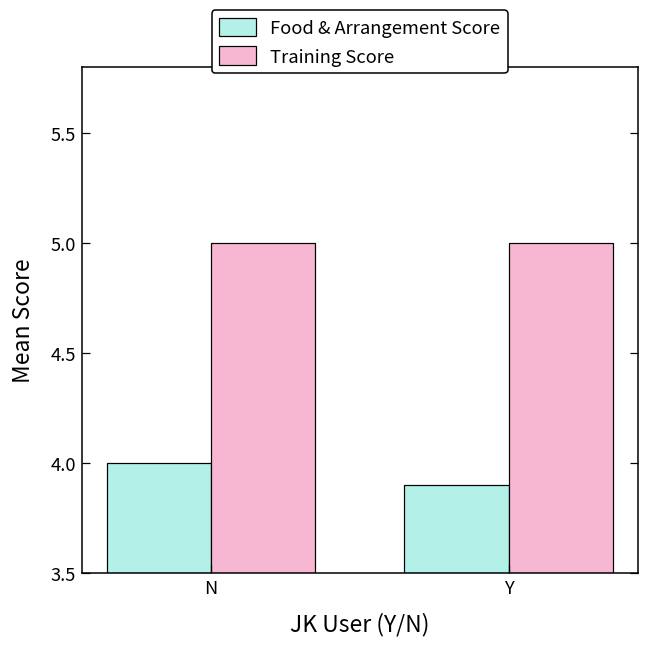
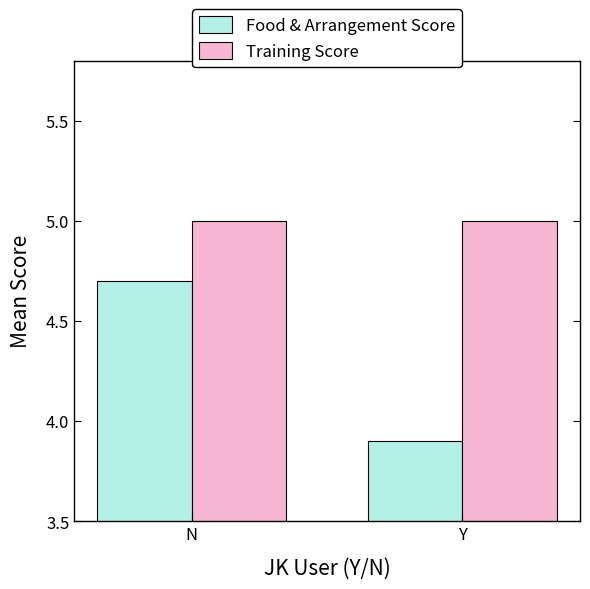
Food & Arrangement Score, N: 4.0 -> 4.7
